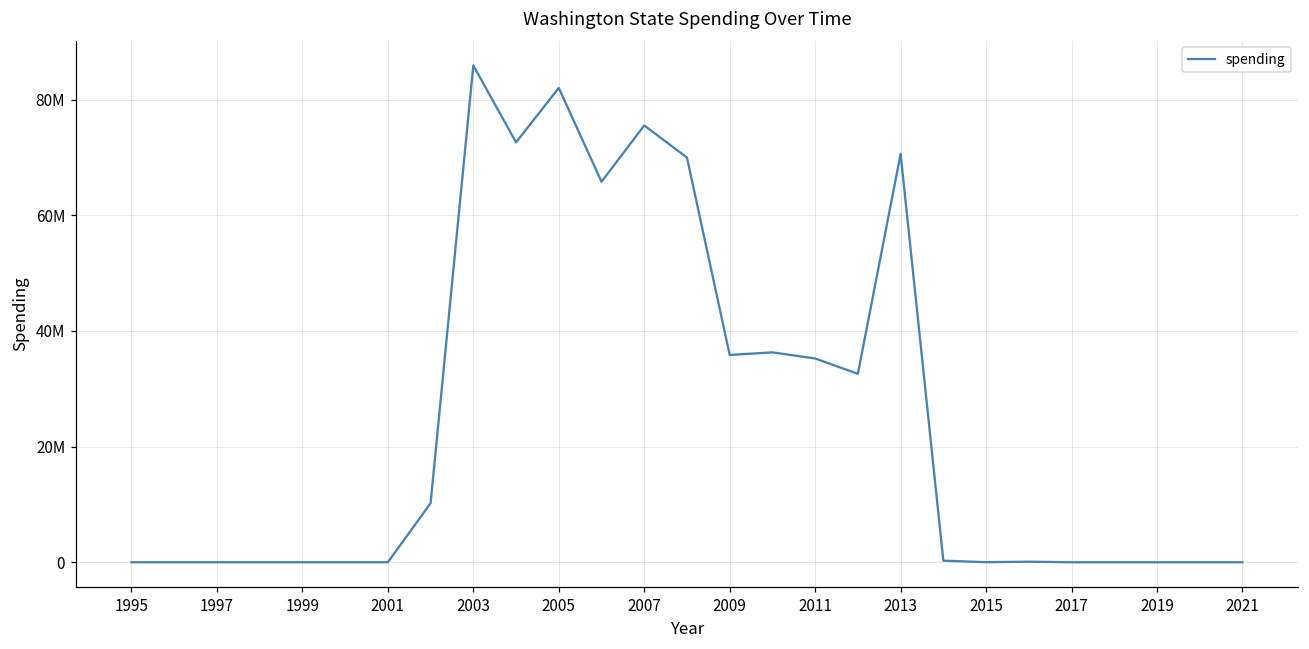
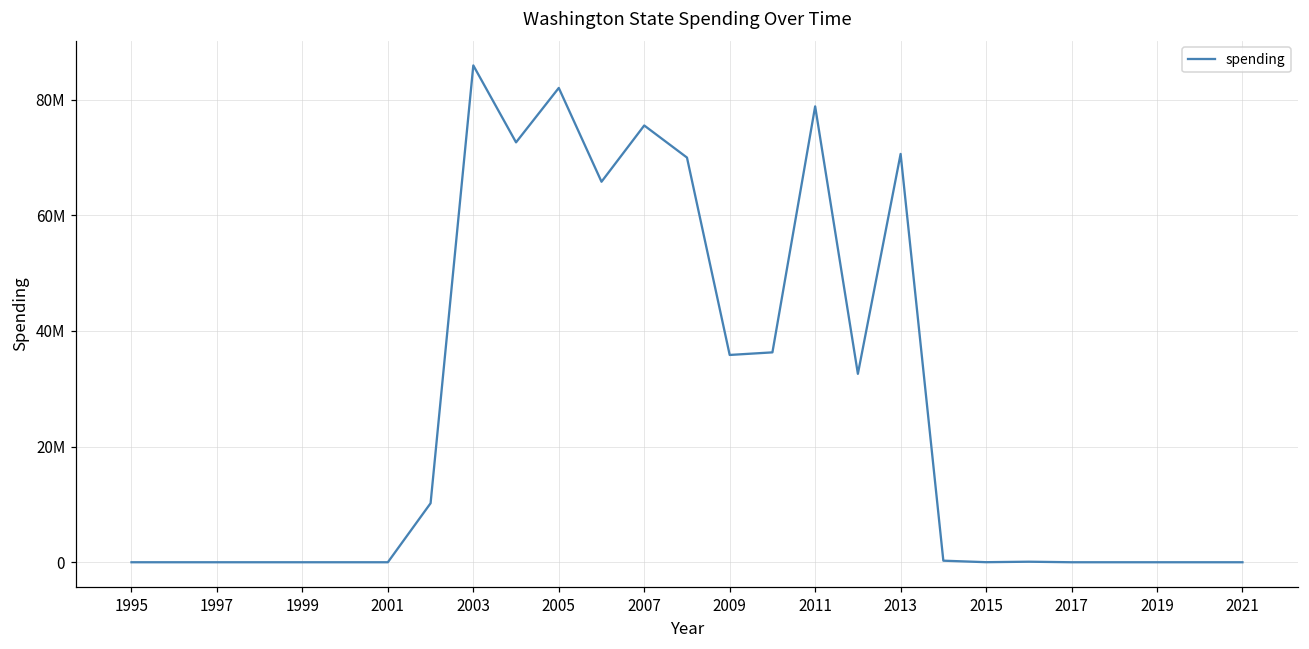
2011: 35000000 -> 79000000
